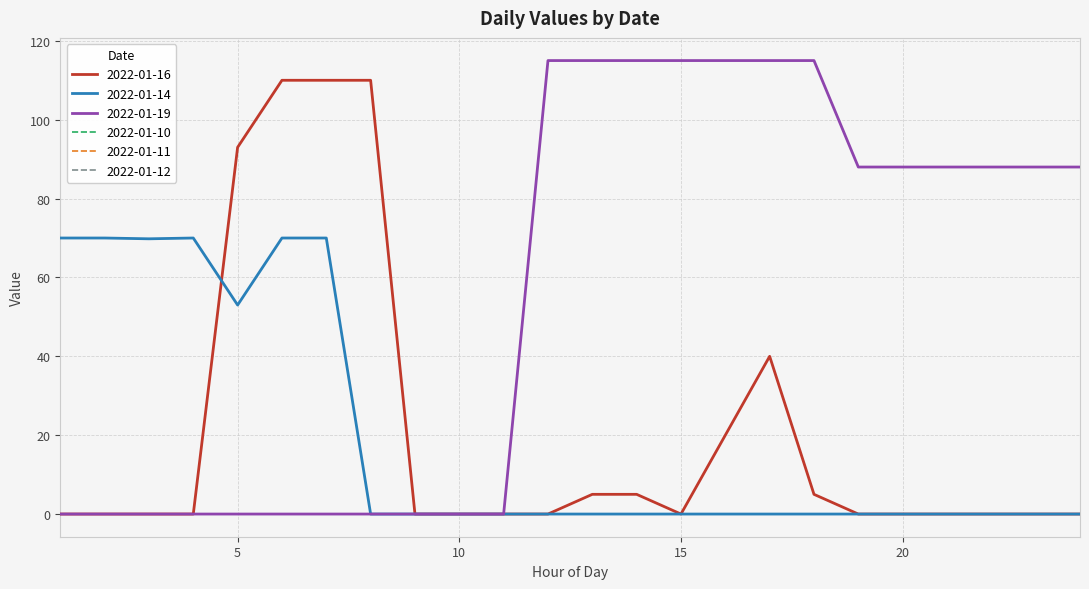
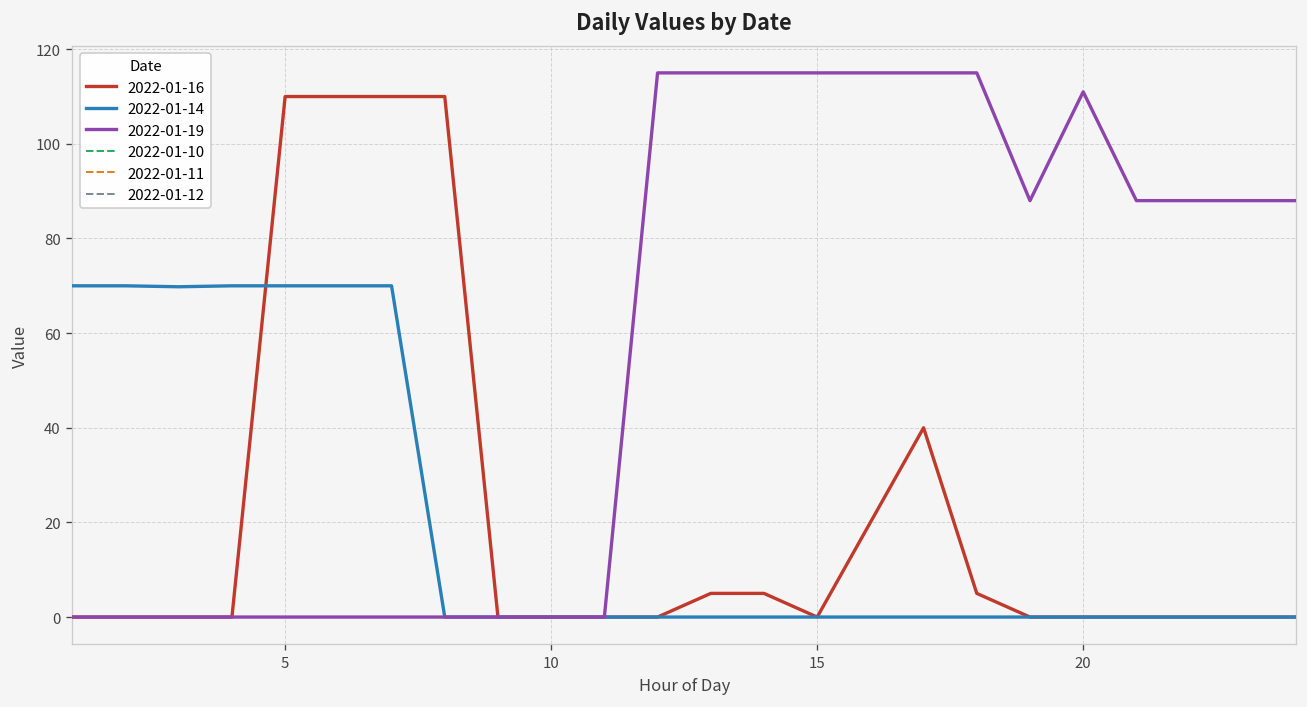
2022-01-16, 5: 93 -> 110
2022-01-14, 5: 53 -> 70
2022-01-19, 20: 88 -> 111
